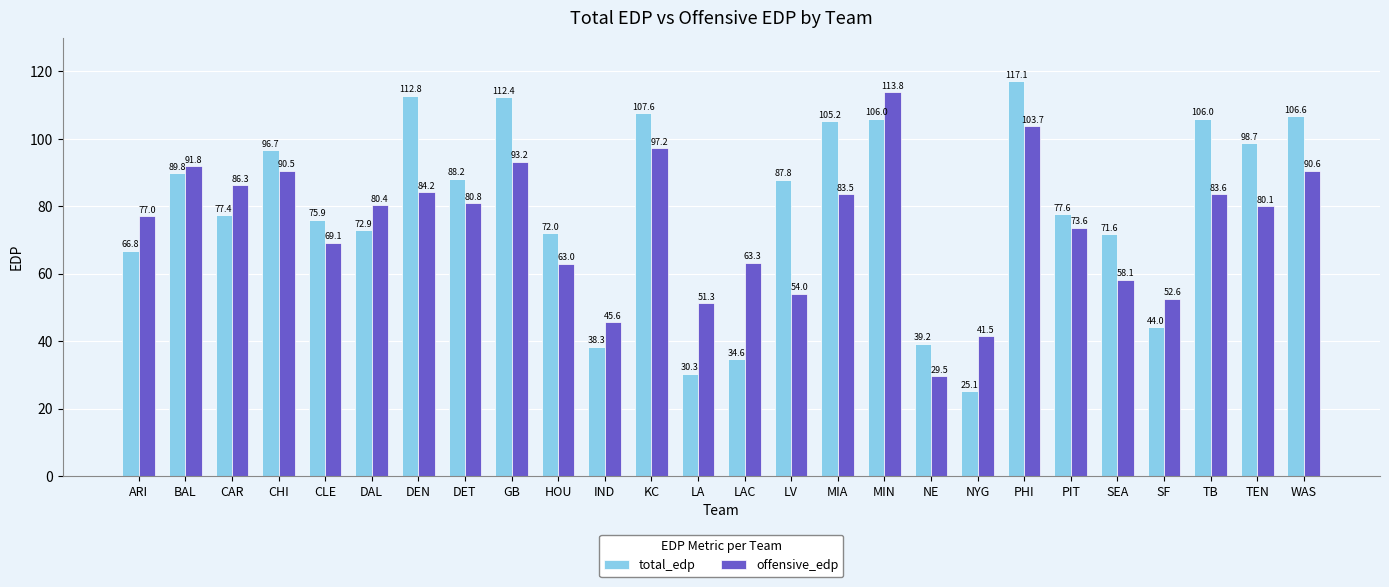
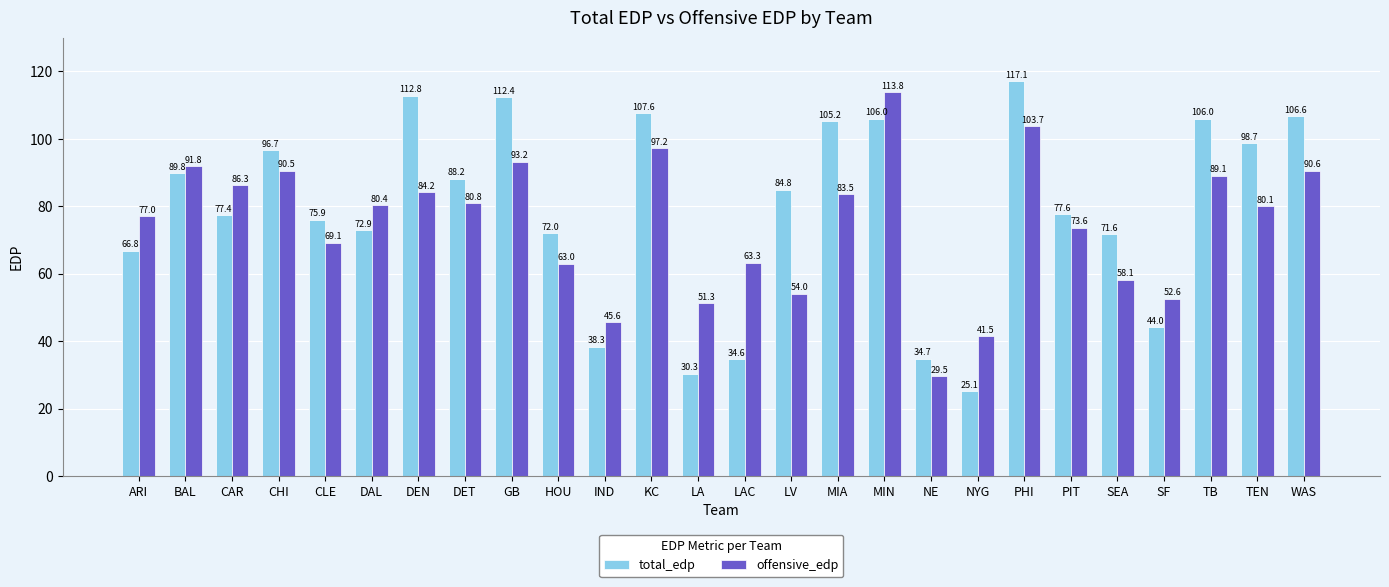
total_edp, LV: 87.8 -> 84.8
total_edp, NE: 39.2 -> 34.7
offensive_edp, TB: 83.6 -> 89.1
